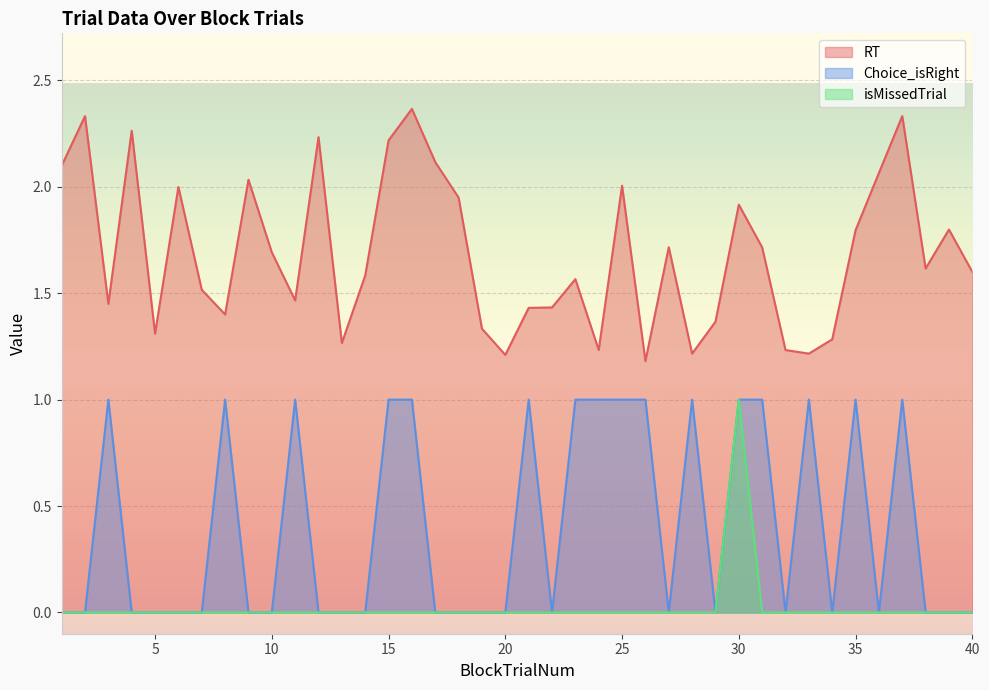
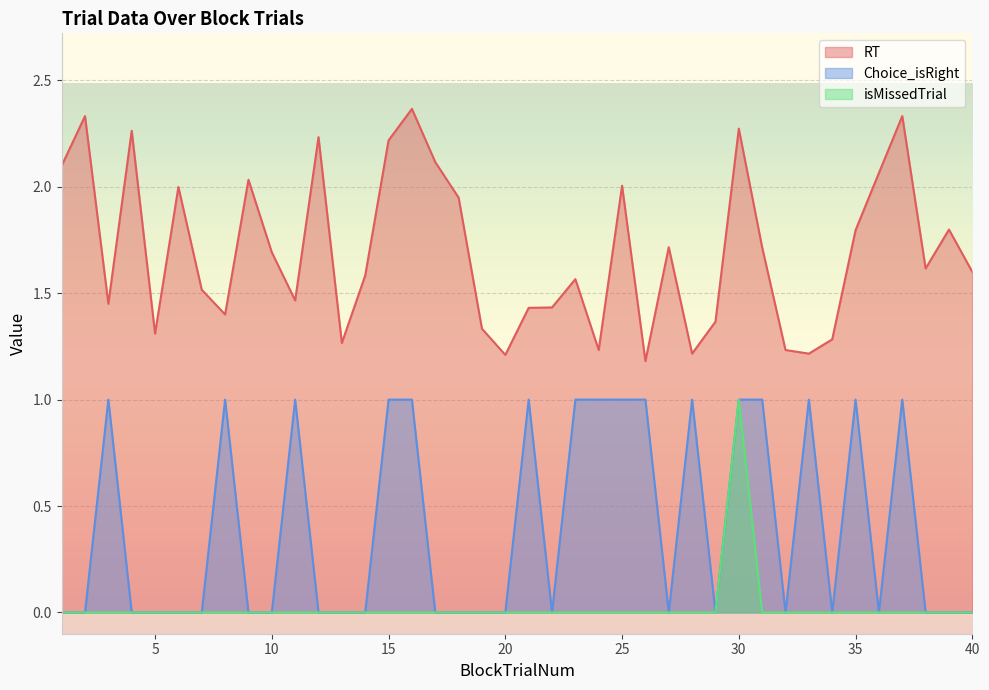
RT, 30: 1.92 -> 2.27
